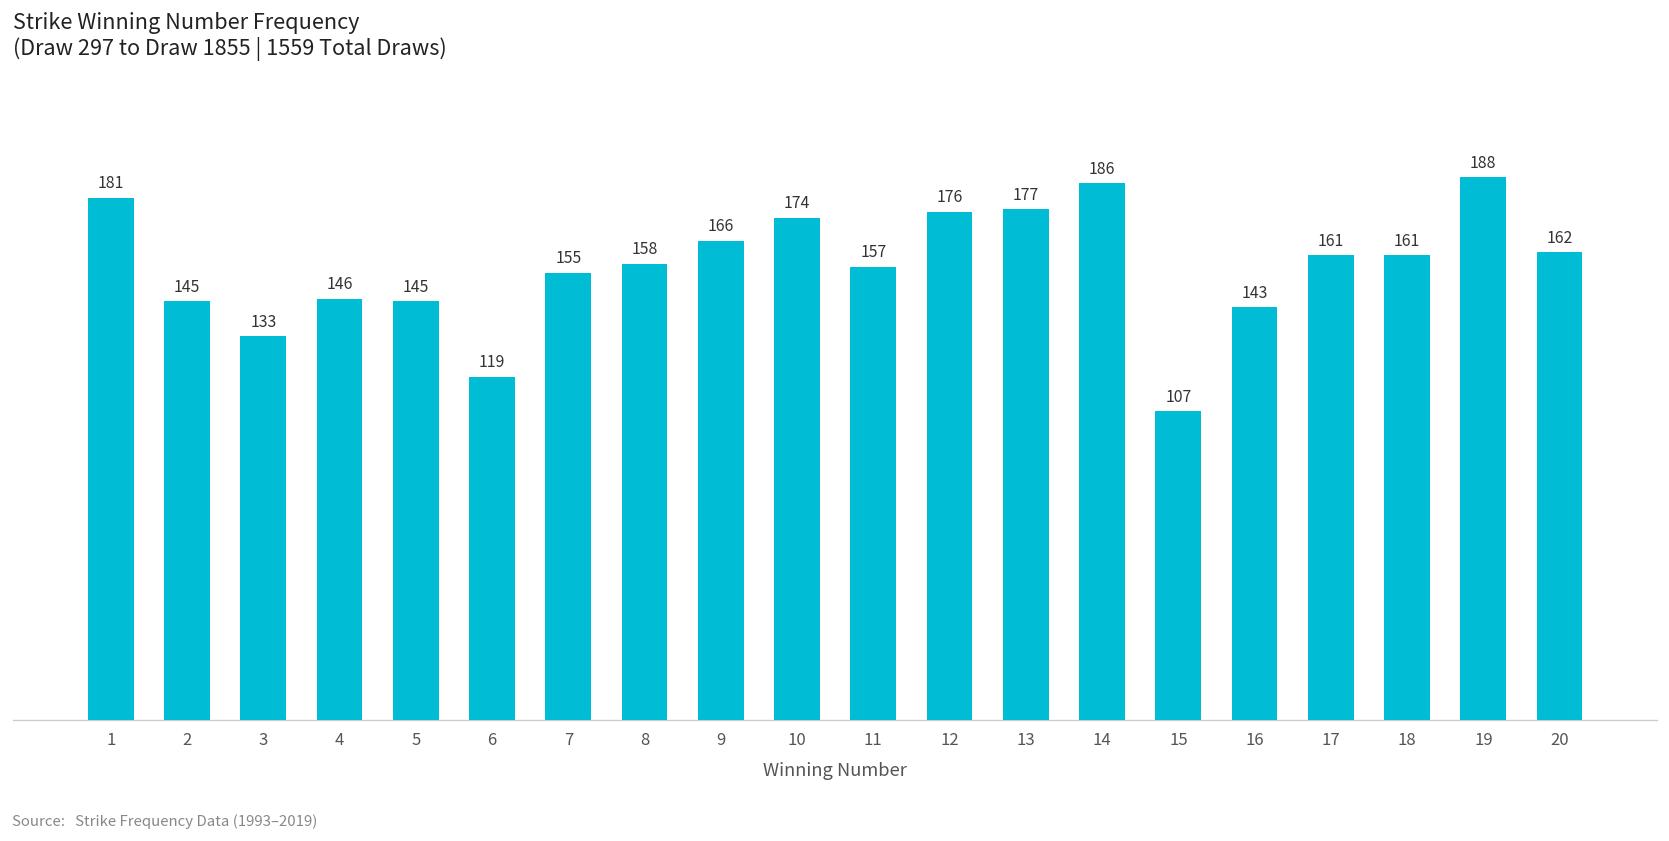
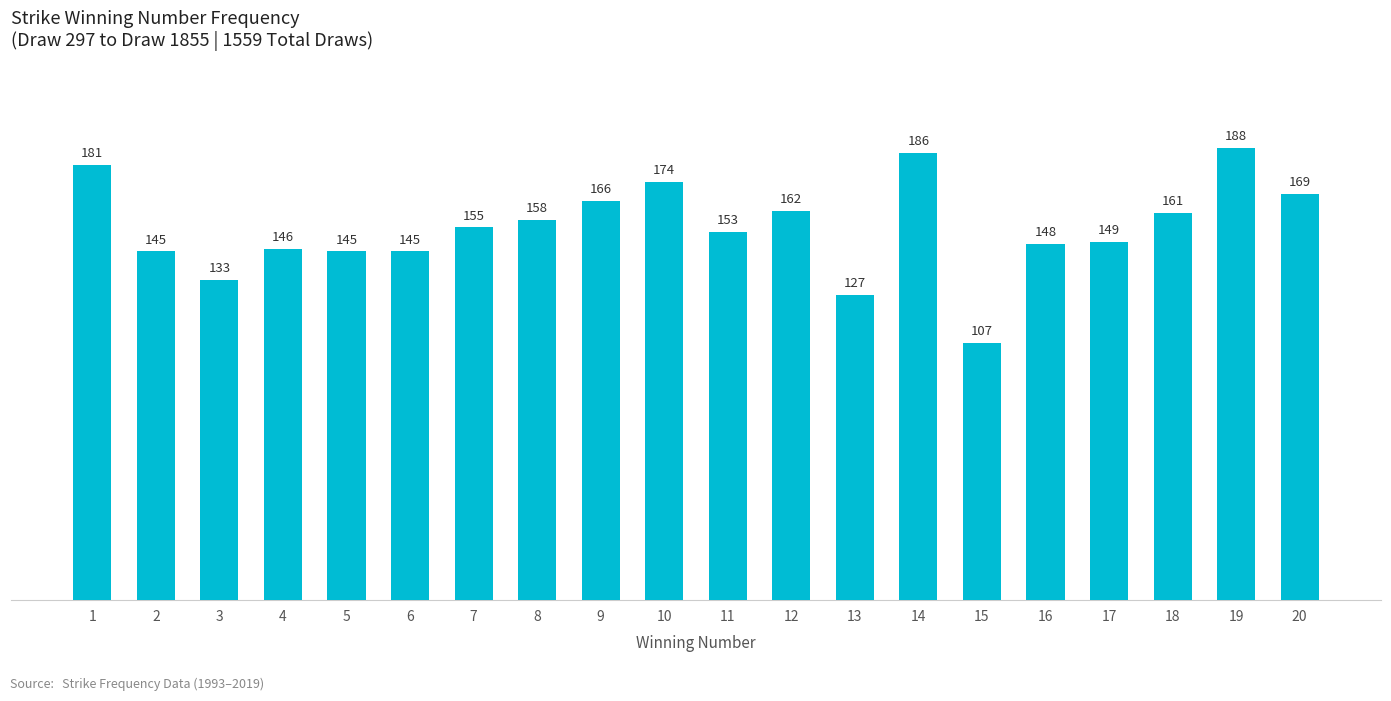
6: 119 -> 145
11: 157 -> 153
12: 176 -> 162
13: 177 -> 127
16: 143 -> 148
17: 161 -> 149
20: 162 -> 169
